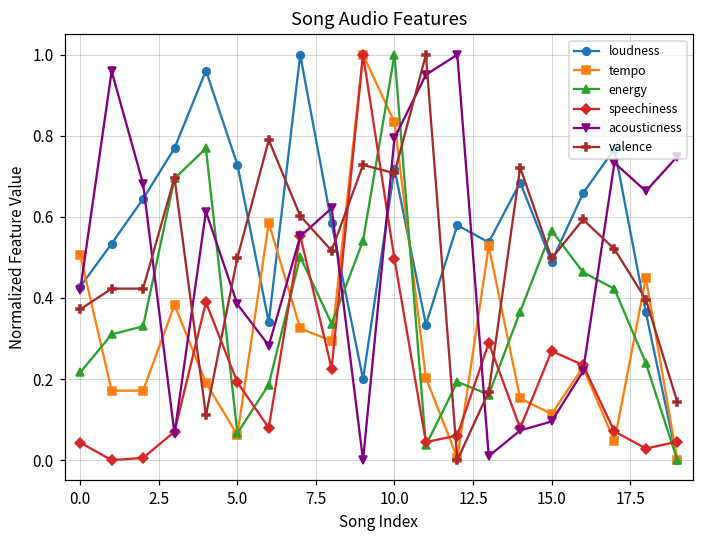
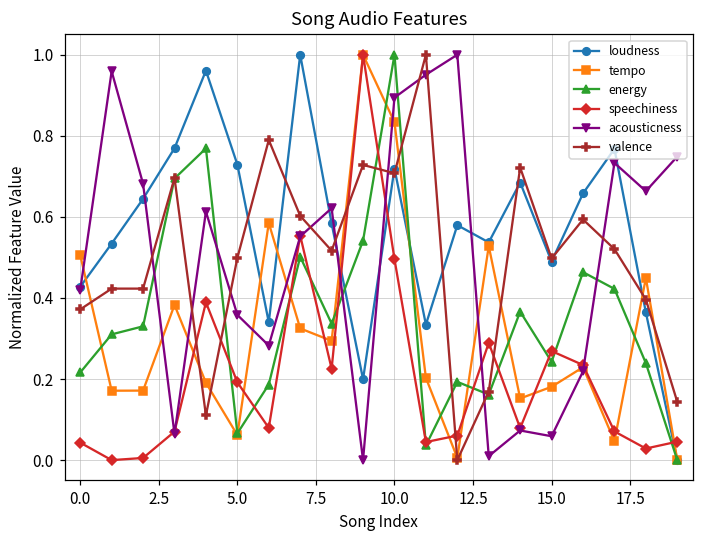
acousticness, 5.0: 0.38 -> 0.36
acousticness, 10.0: 0.79 -> 0.89
tempo, 15.0: 0.11 -> 0.18
energy, 15.0: 0.57 -> 0.24
acousticness, 15.0: 0.10 -> 0.06
